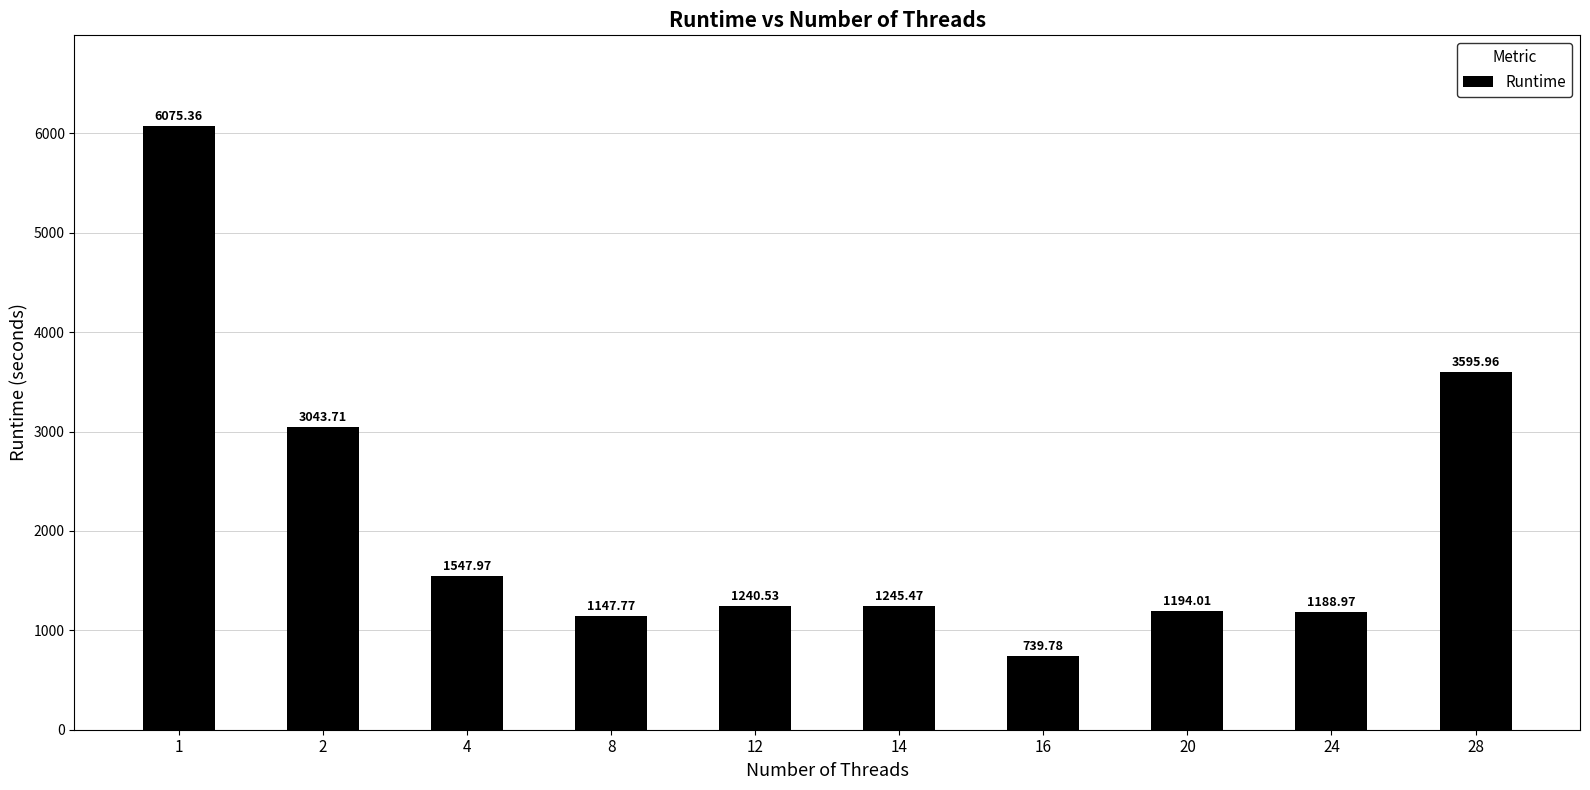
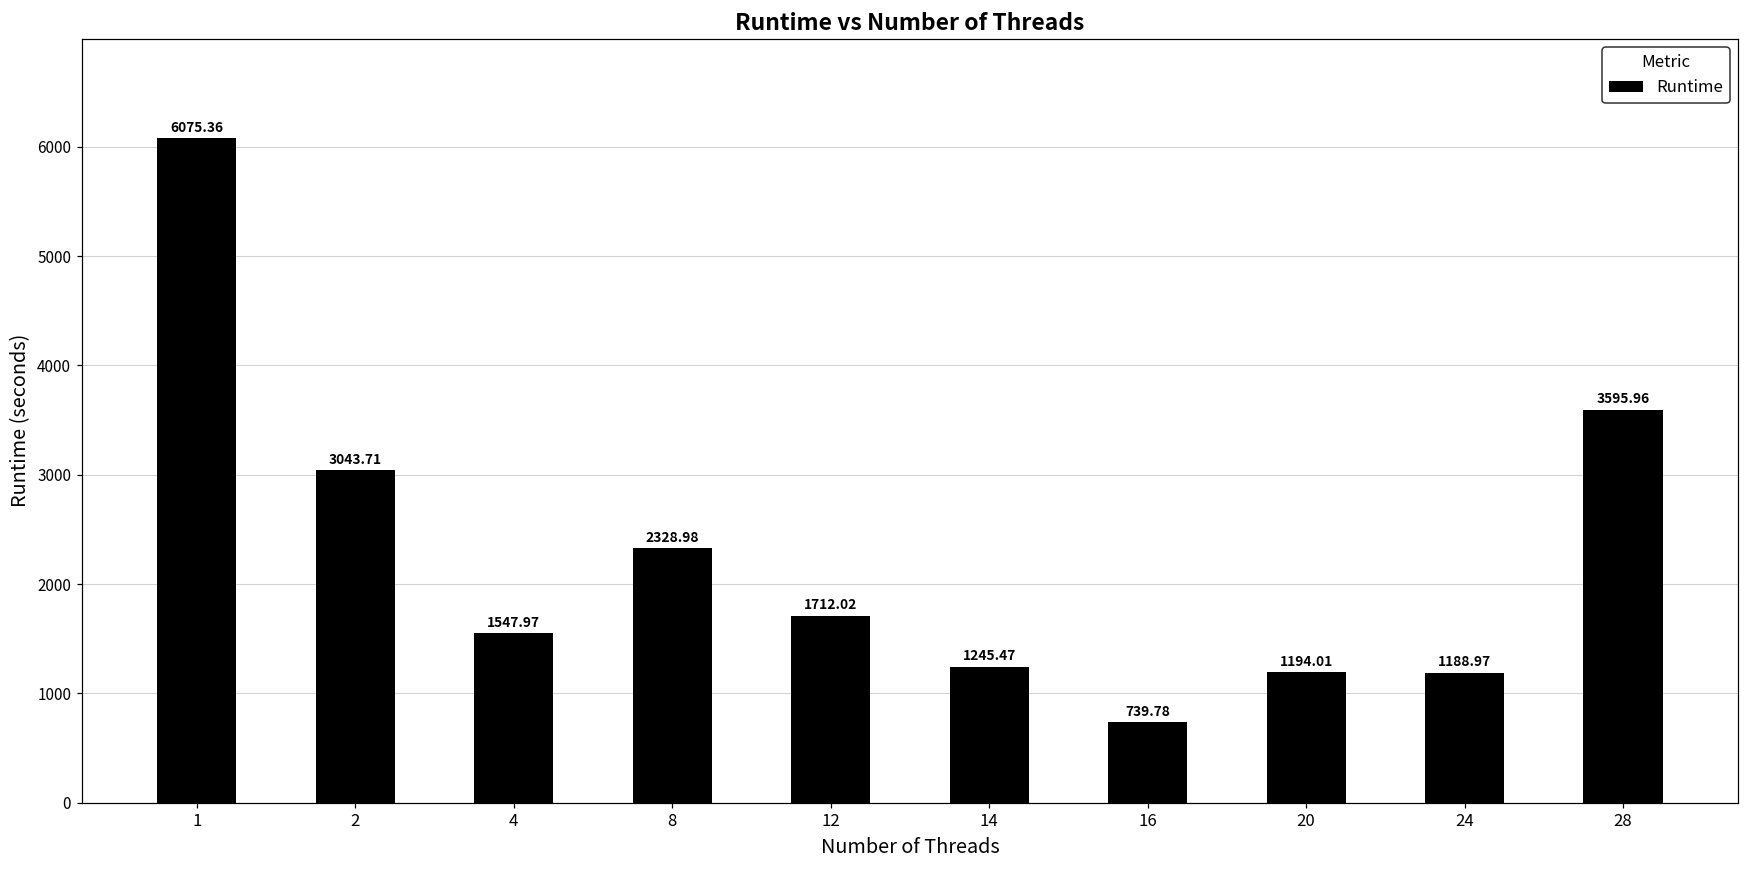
8: 1147.77 -> 2328.98
12: 1240.53 -> 1712.02
